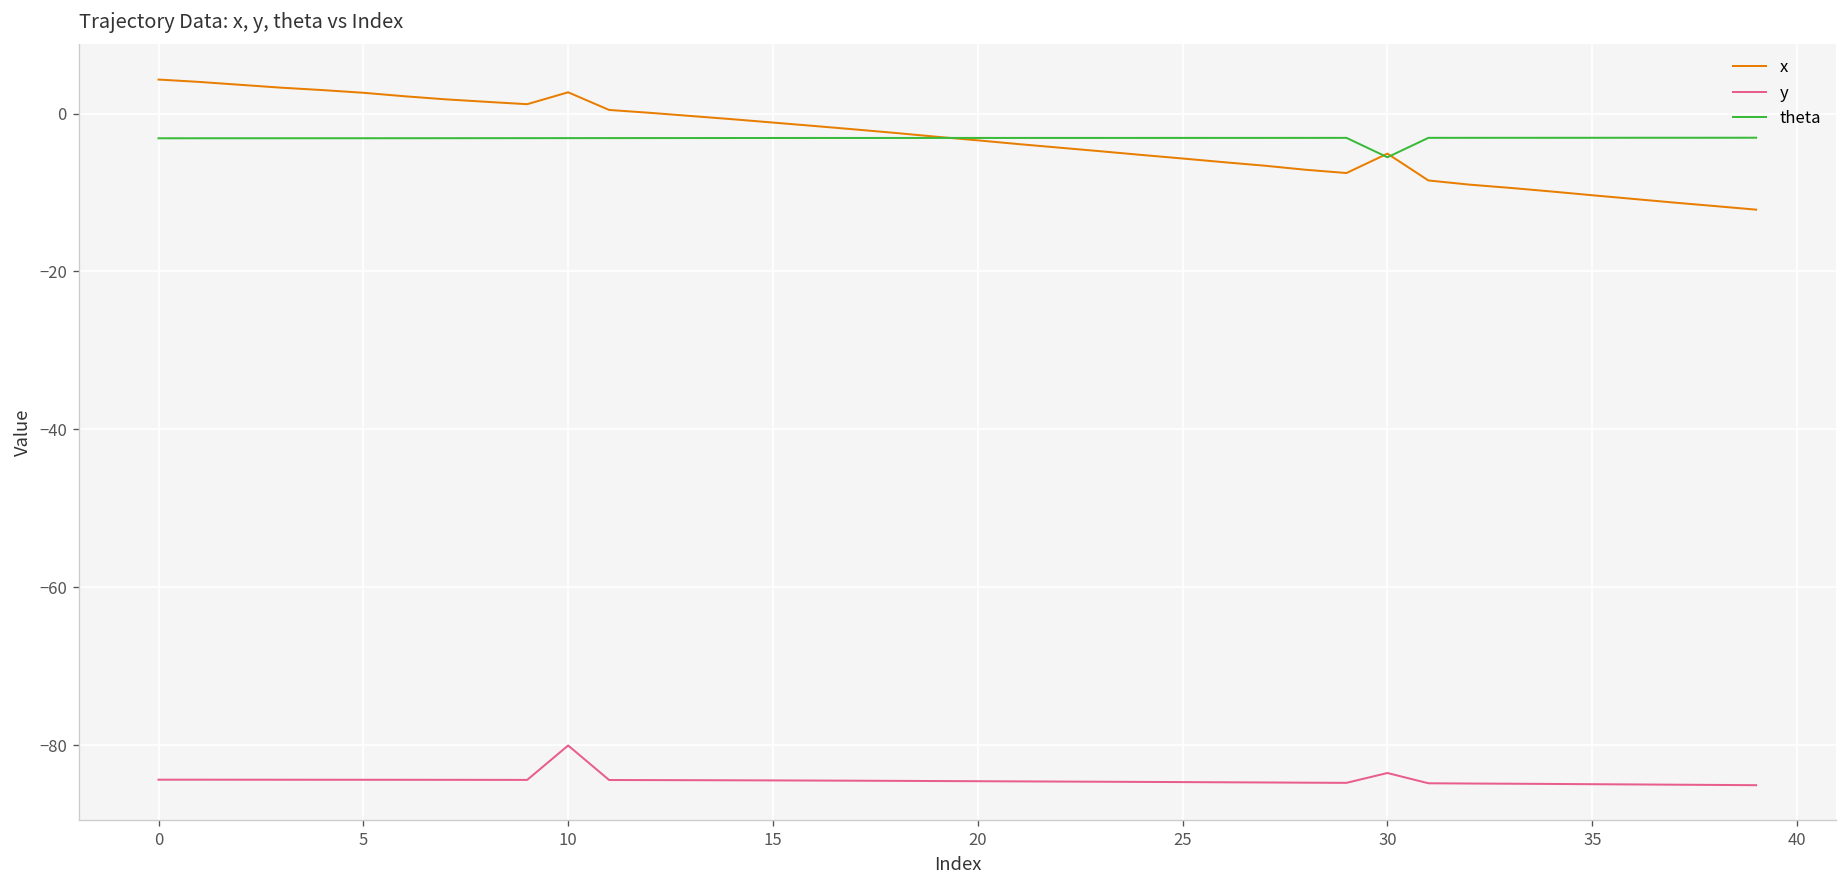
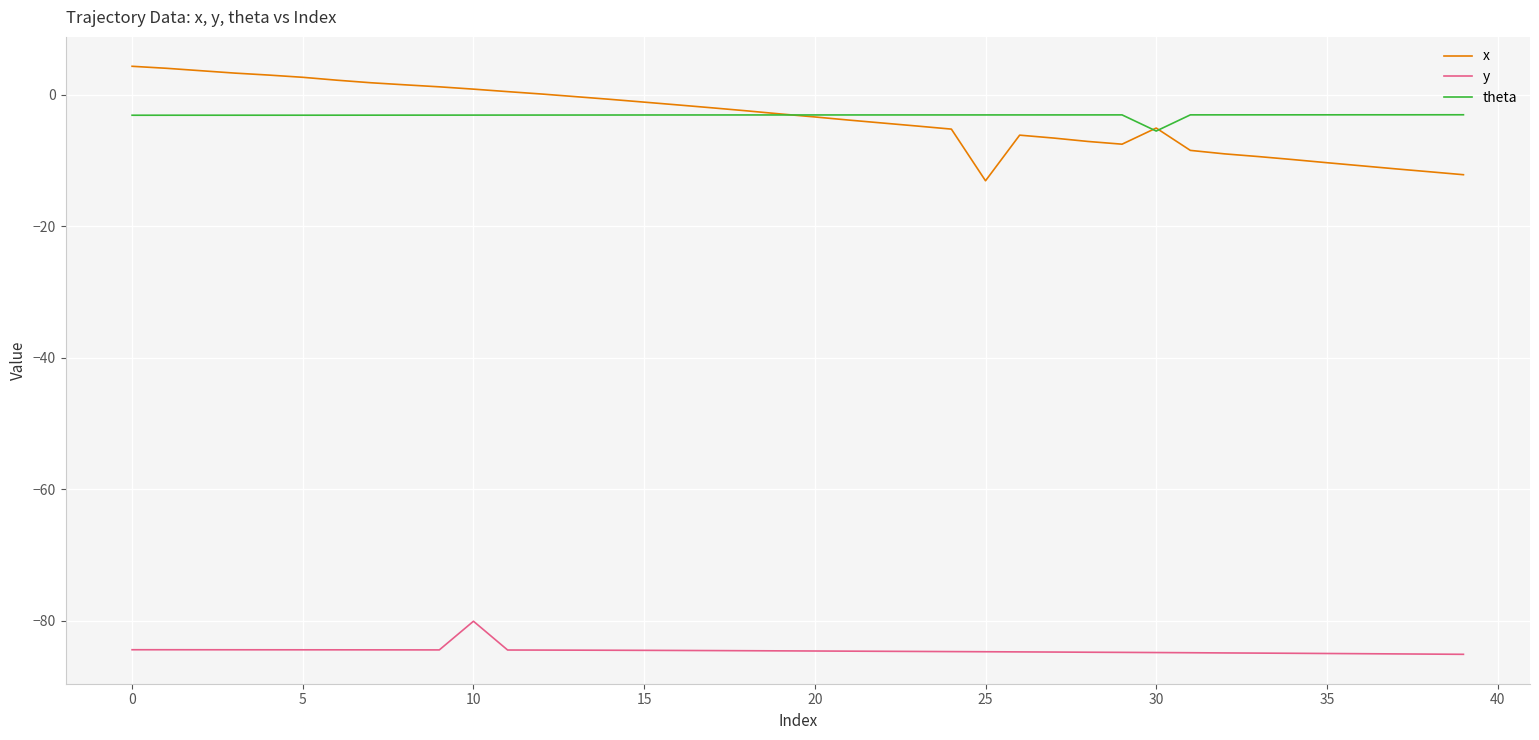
x, 10: 3 -> 1
x, 25: -6 -> -13
y, 30: -84 -> -85
